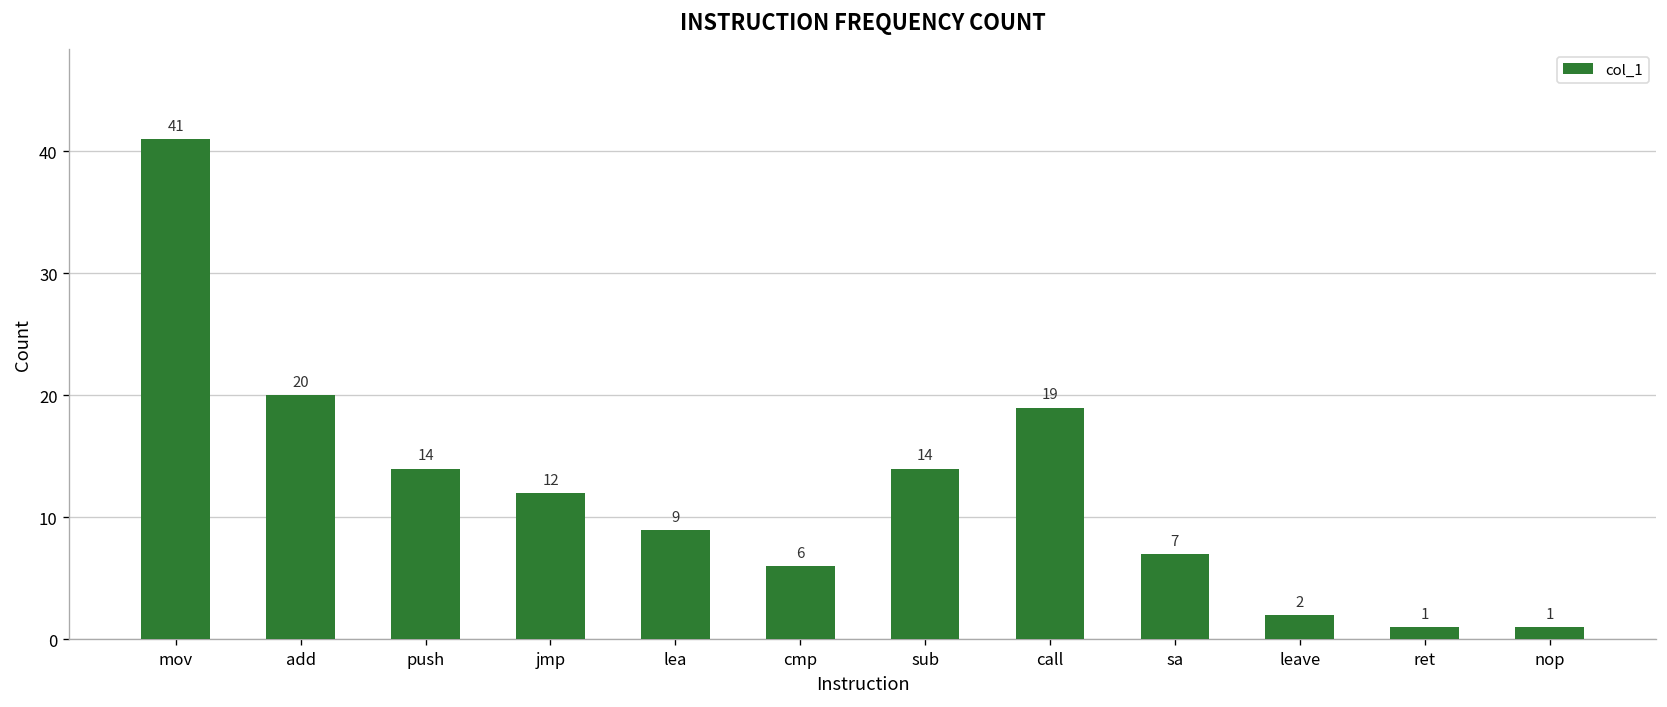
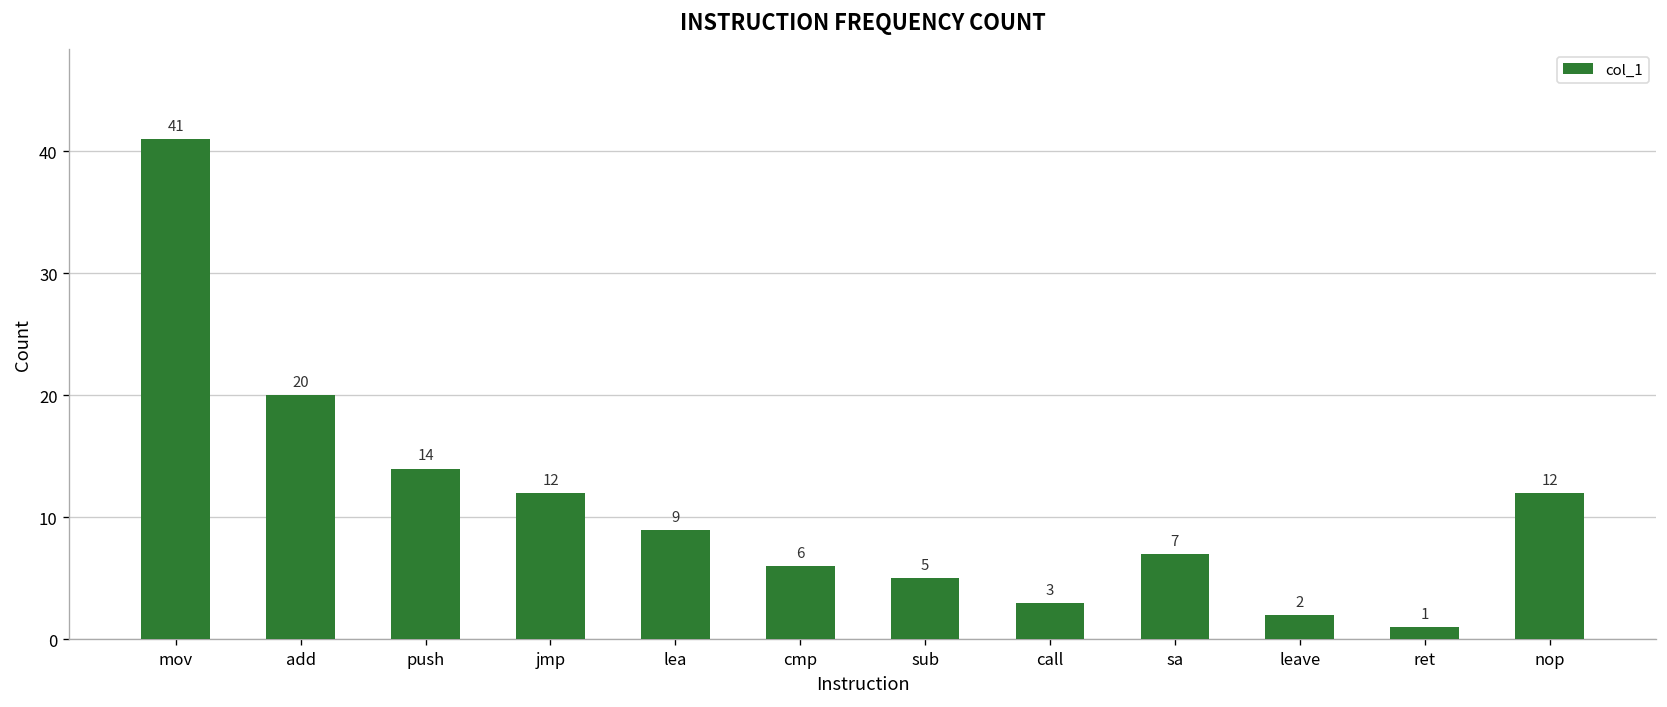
sub: 14 -> 5
call: 19 -> 3
nop: 1 -> 12
